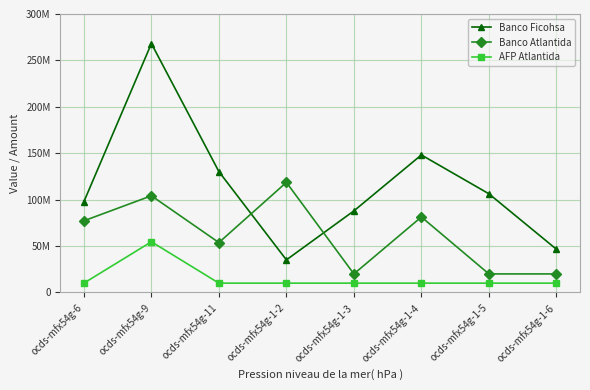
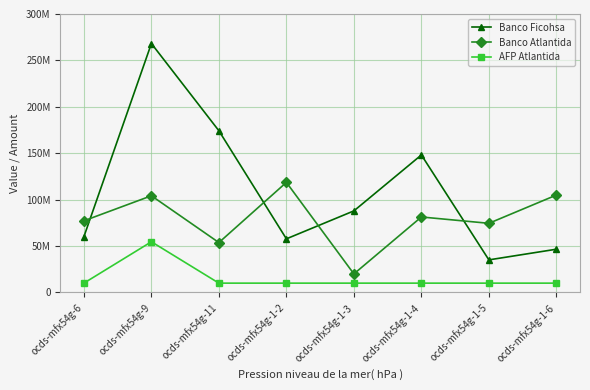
Banco Ficohsa, ocds-mfx54g-6: 100000000 -> 60000000
Banco Ficohsa, ocds-mfx54g-11: 130000000 -> 170000000
Banco Ficohsa, ocds-mfx54g-1-2: 40000000 -> 60000000
Banco Ficohsa, ocds-mfx54g-1-5: 110000000 -> 40000000
Banco Atlantida, ocds-mfx54g-1-5: 20000000 -> 70000000
Banco Atlantida, ocds-mfx54g-1-6: 20000000 -> 100000000
